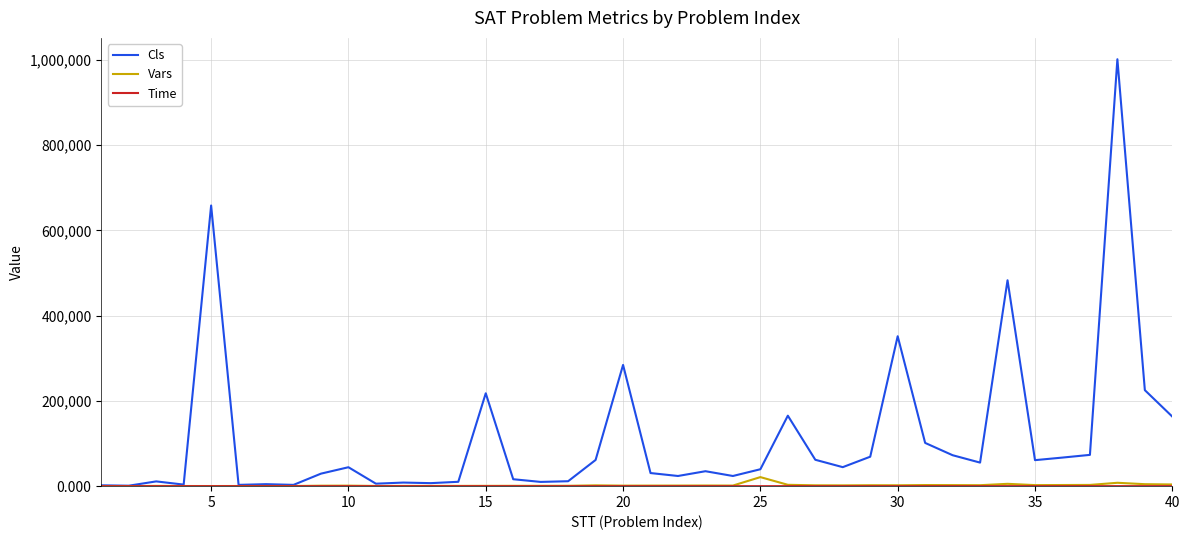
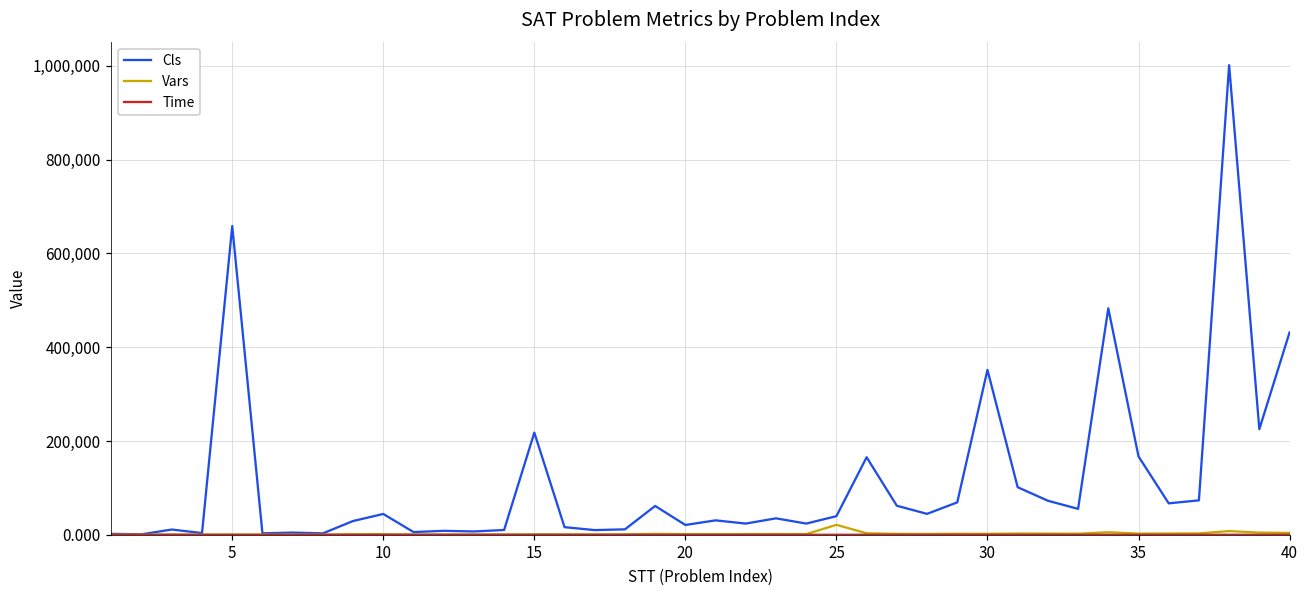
Cls, 20: 280,000 -> 20,000
Cls, 35: 60,000 -> 170,000
Cls, 40: 160,000 -> 430,000
